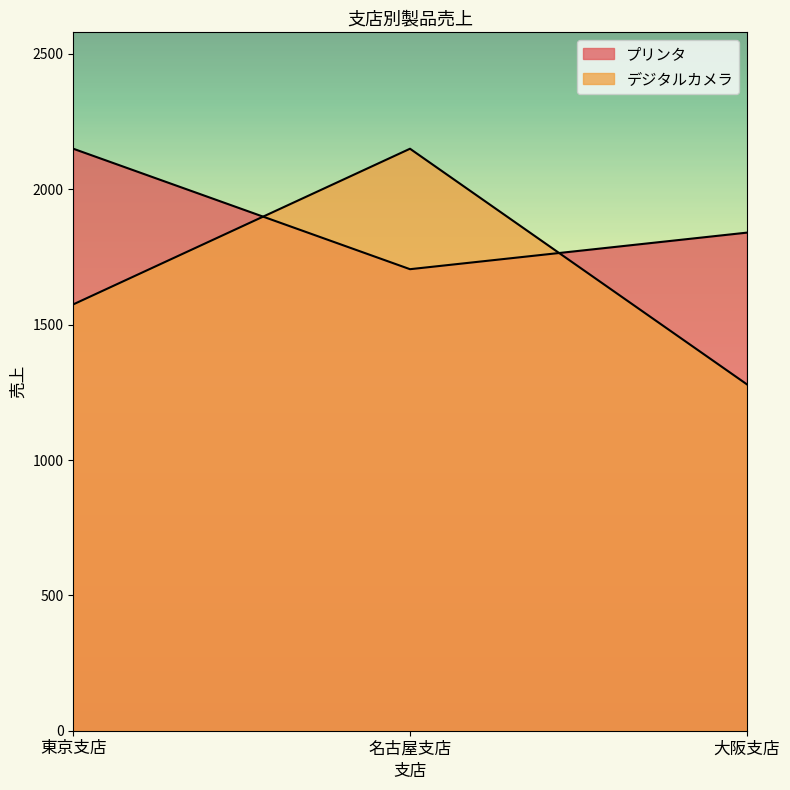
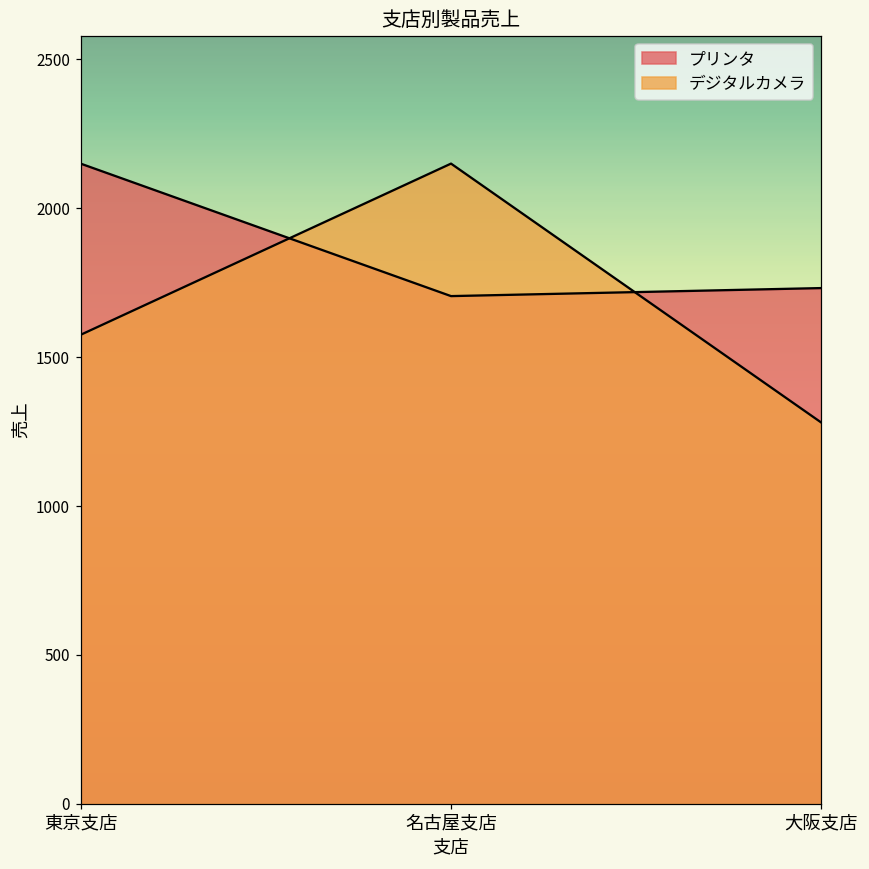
プリンタ, 大阪支店: 1840 -> 1730
